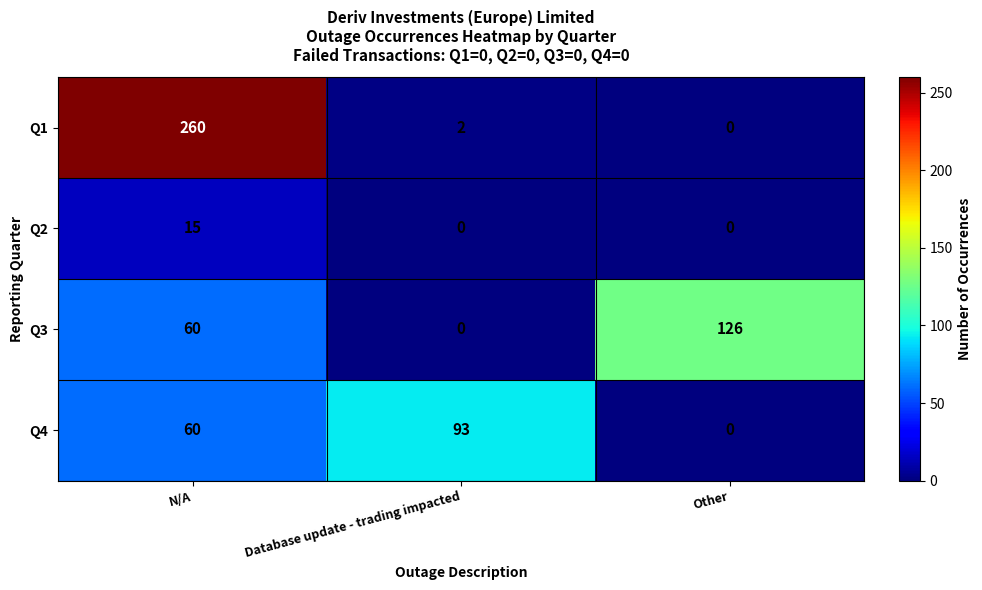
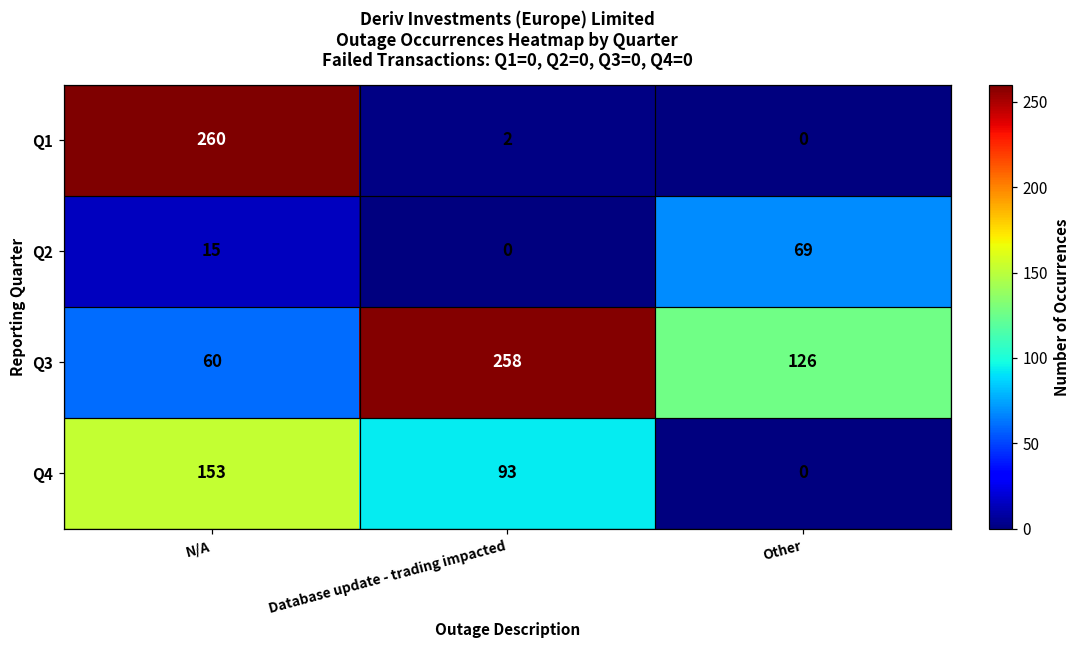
Q2, Other: 0 -> 69
Q3, Database update - trading impacted: 0 -> 258
Q4, N/A: 60 -> 153
